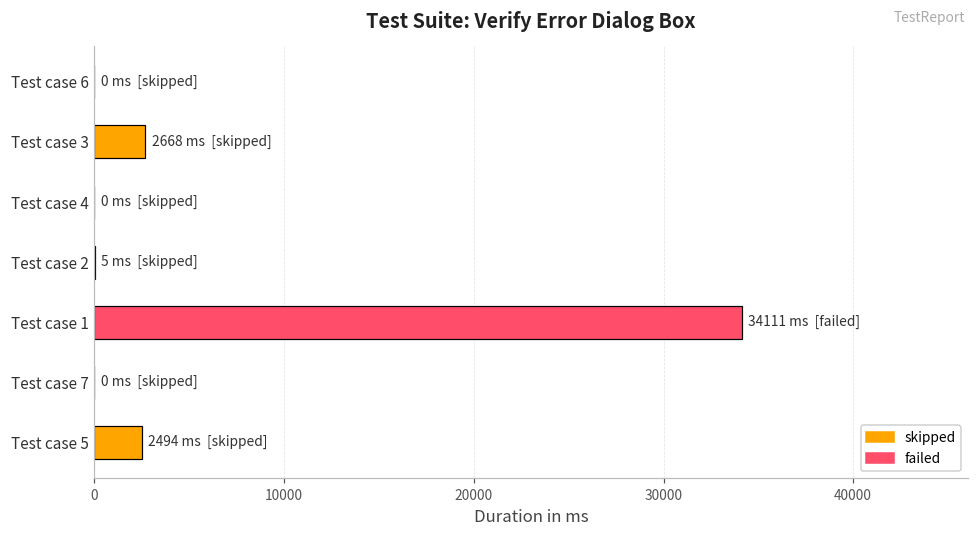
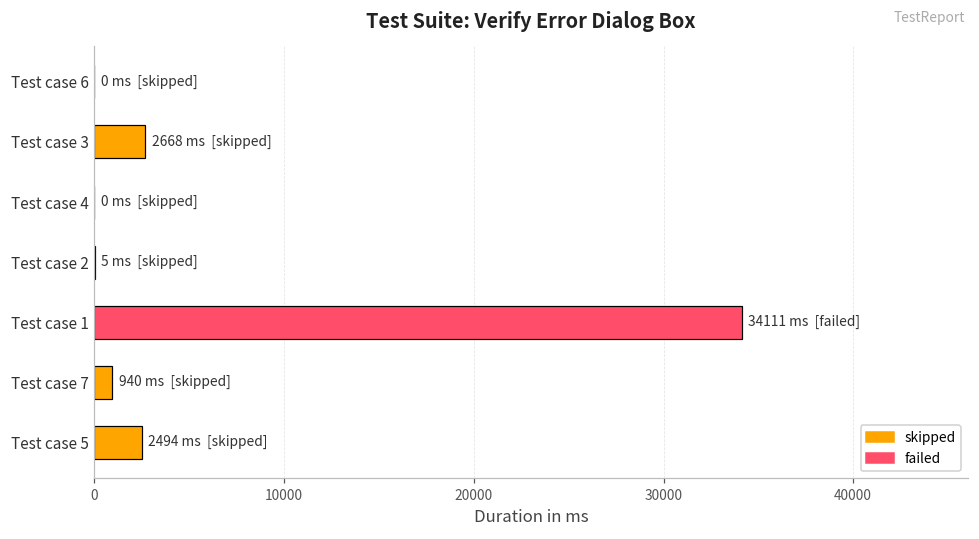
Test case 7: 0 -> 940
